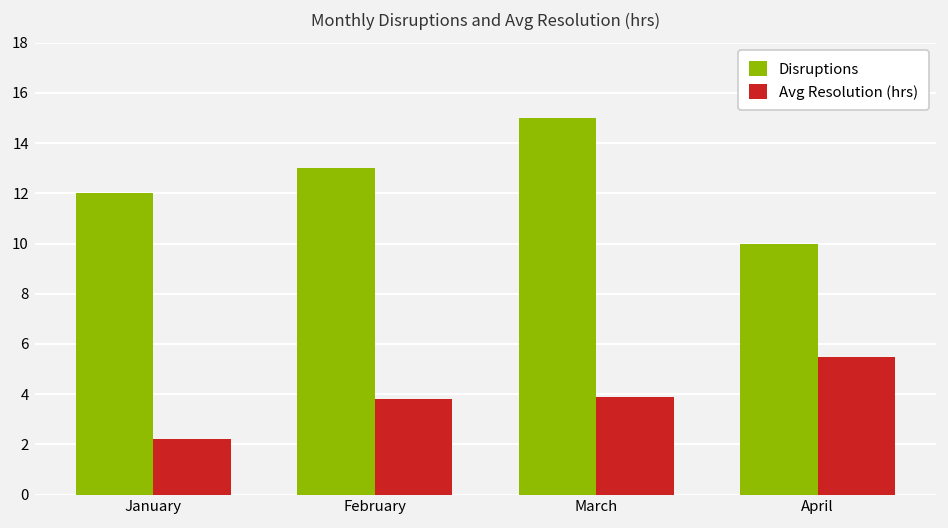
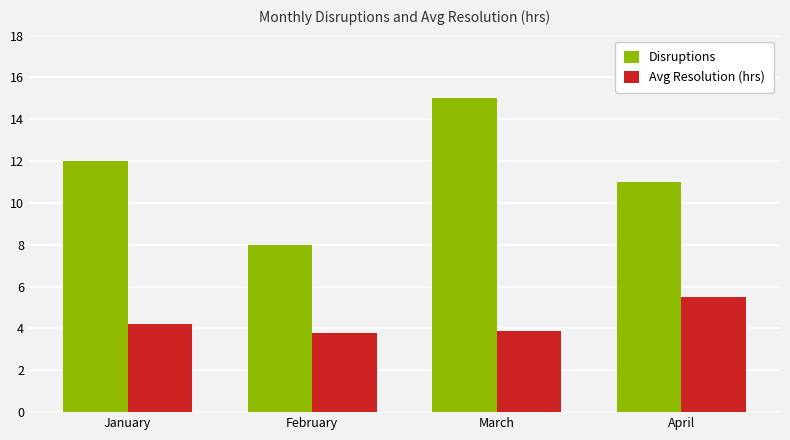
Avg Resolution (hrs), January: 2.2 -> 4.2
Disruptions, February: 13 -> 8
Disruptions, April: 10 -> 11
